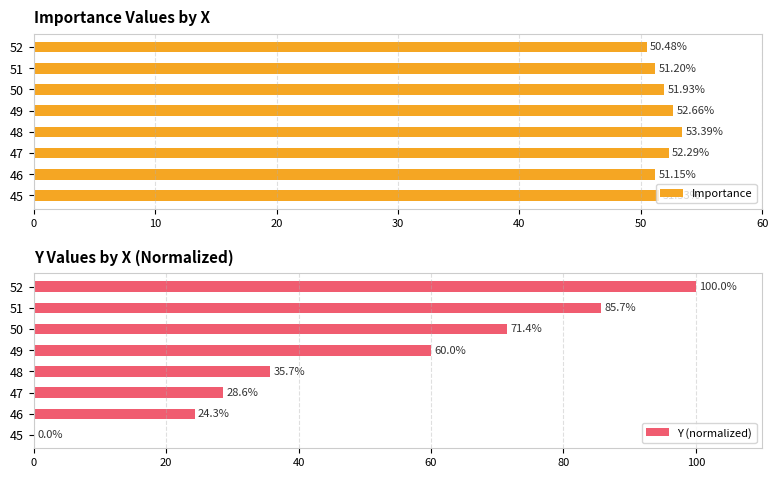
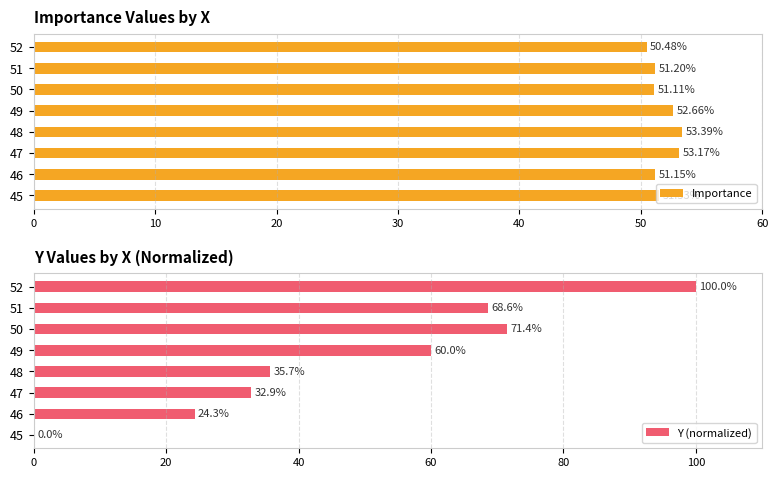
Importance Values by X, 50: 51.93% -> 51.11%
Importance Values by X, 47: 52.29% -> 53.17%
Y Values by X (Normalized), 51: 85.7% -> 68.6%
Y Values by X (Normalized), 47: 28.6% -> 32.9%
